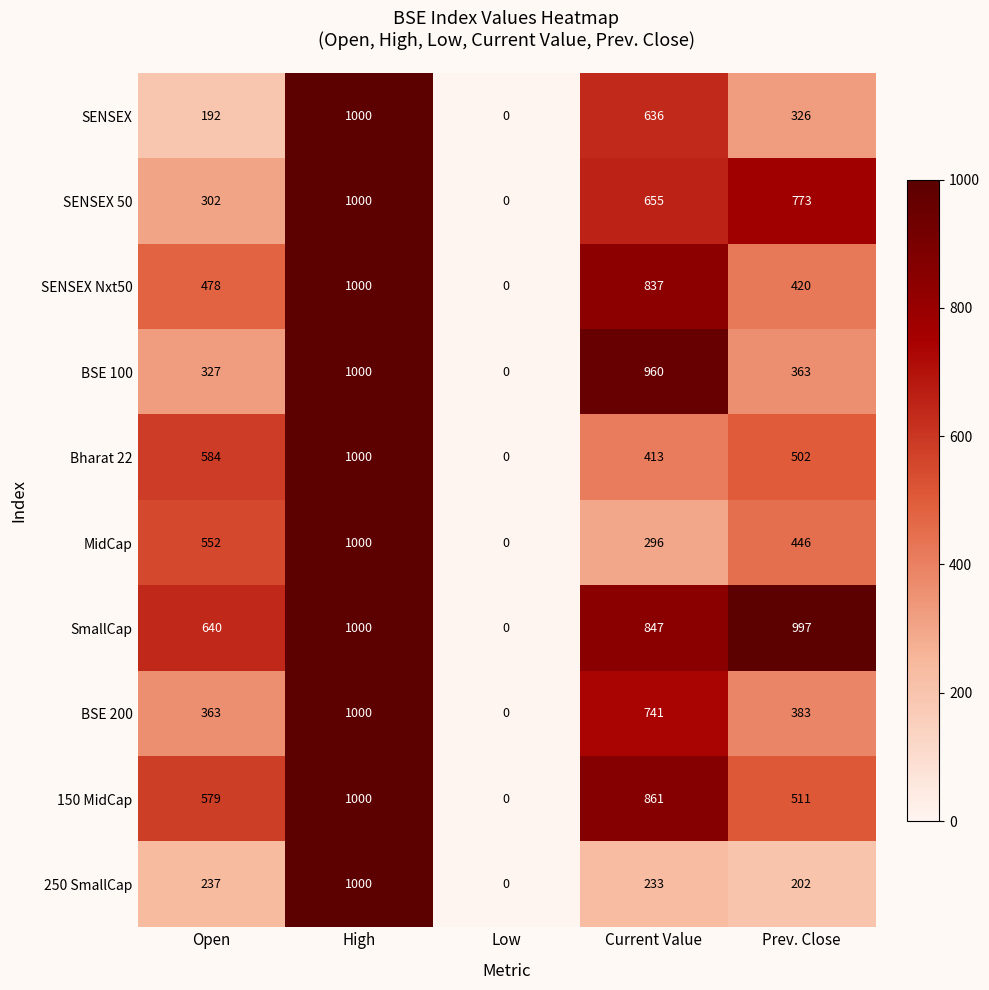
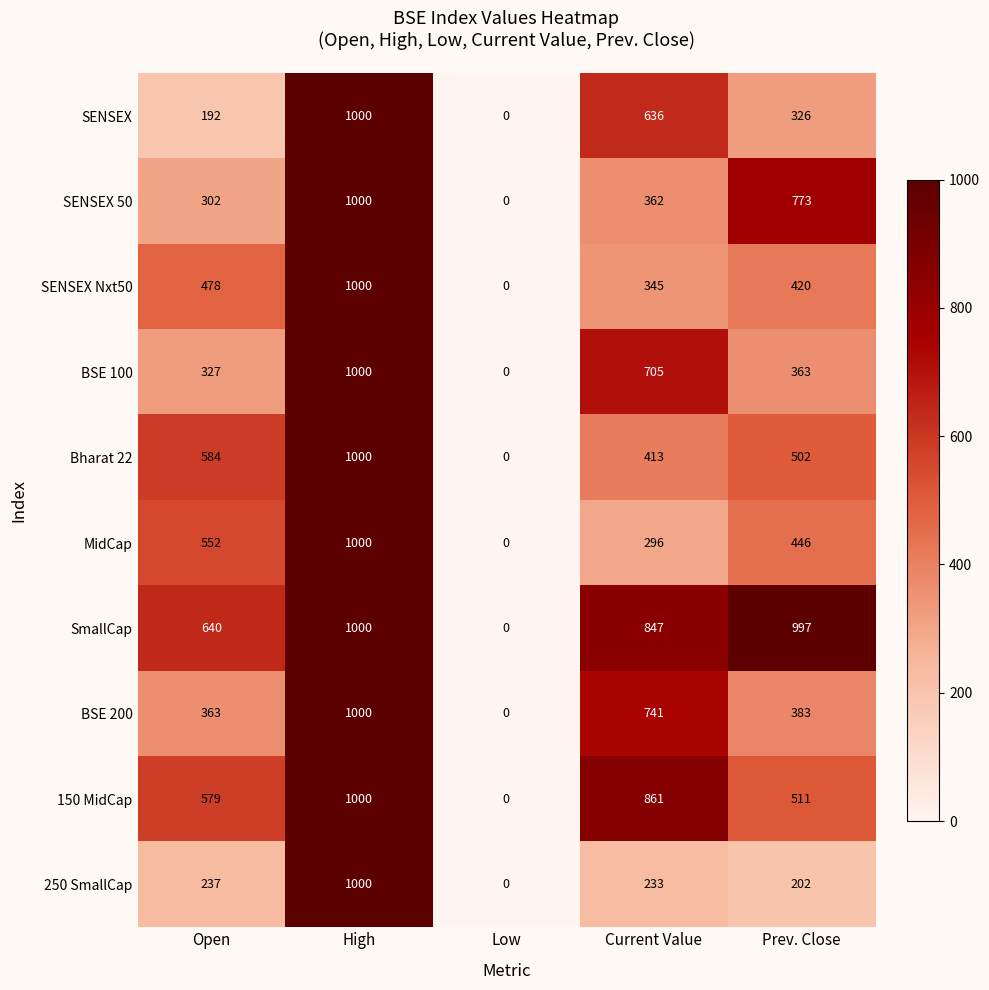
SENSEX 50, Current Value: 655 -> 362
SENSEX Nxt50, Current Value: 837 -> 345
BSE 100, Current Value: 960 -> 705
